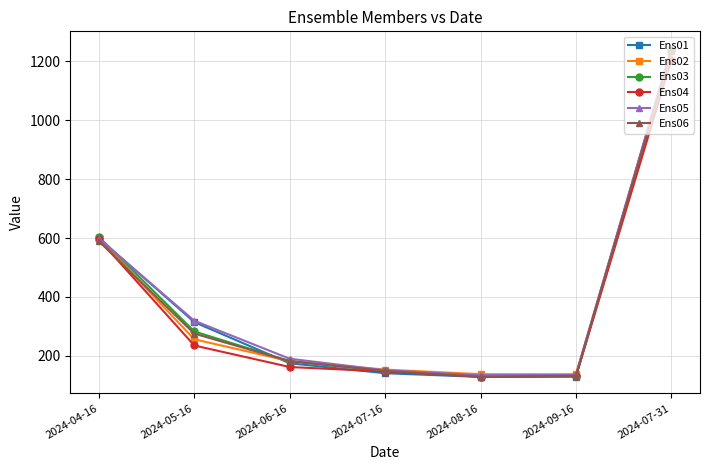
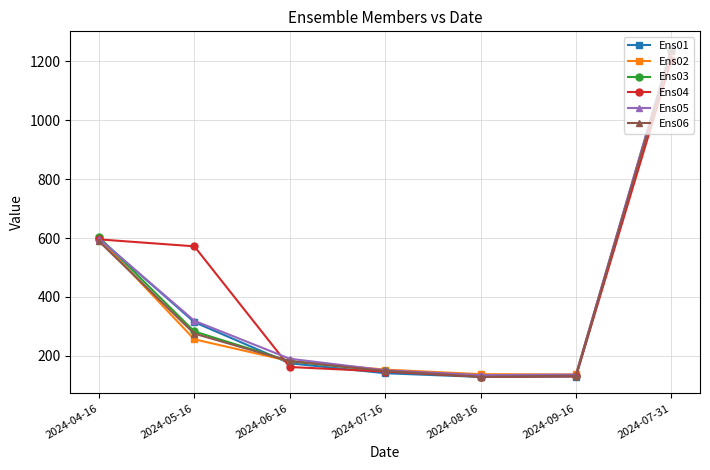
Ens04, 2024-05-16: 240 -> 570
